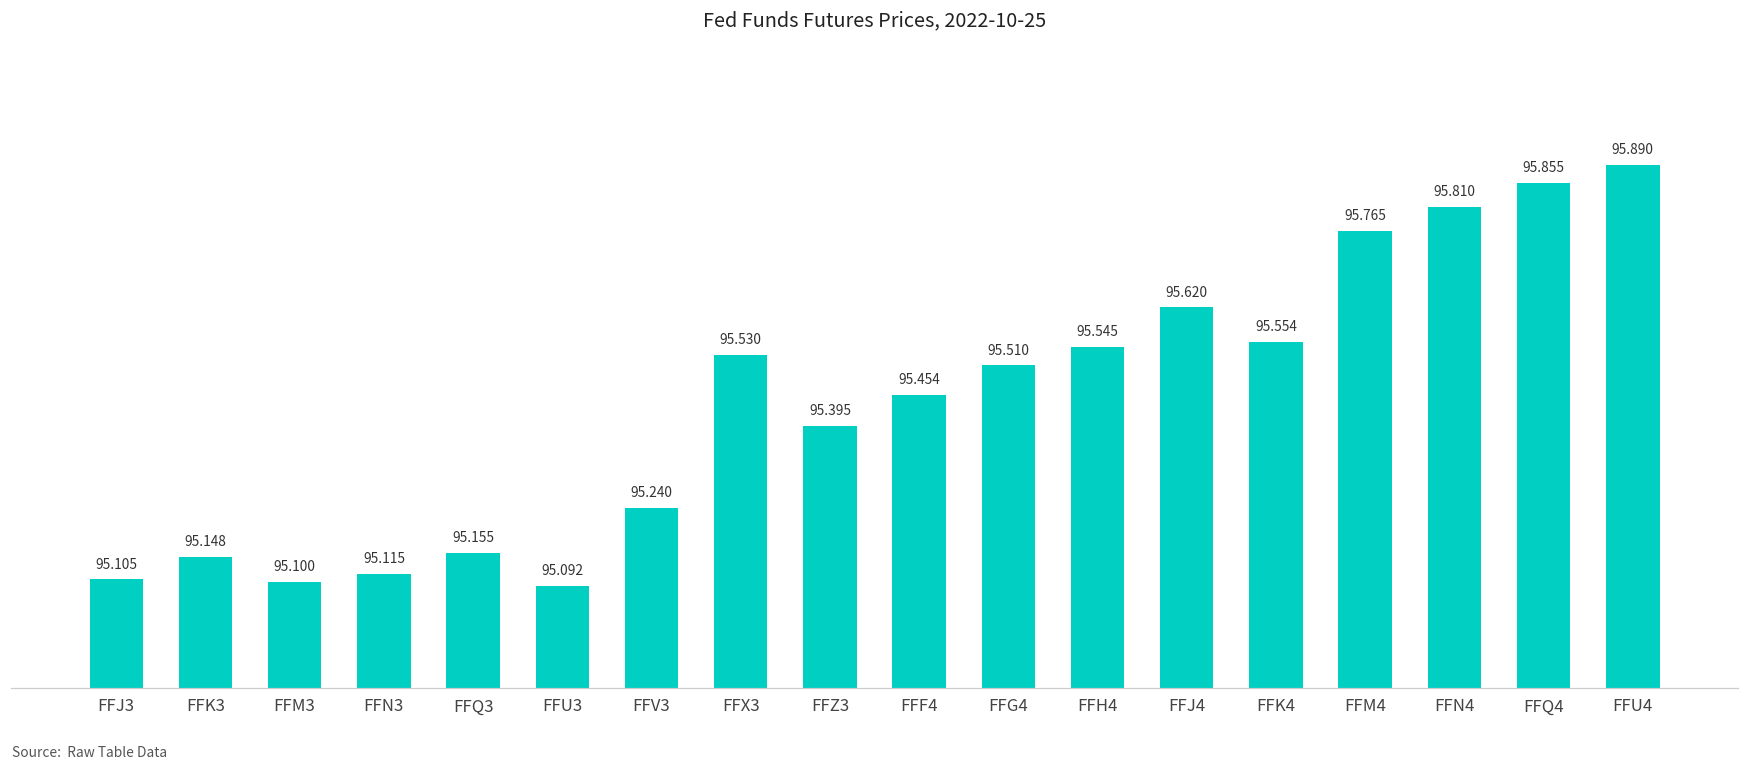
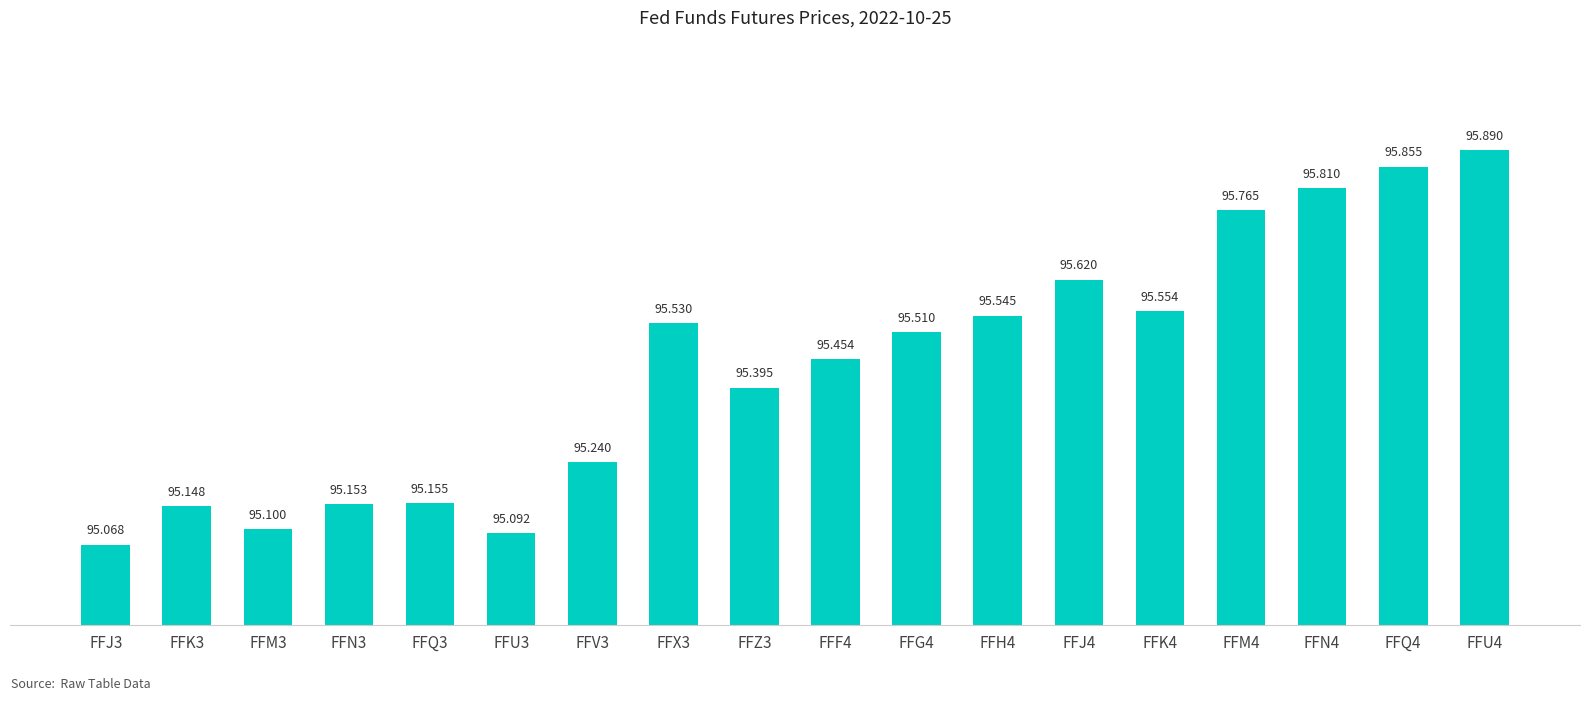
FFJ3: 95.105 -> 95.068
FFN3: 95.115 -> 95.153
